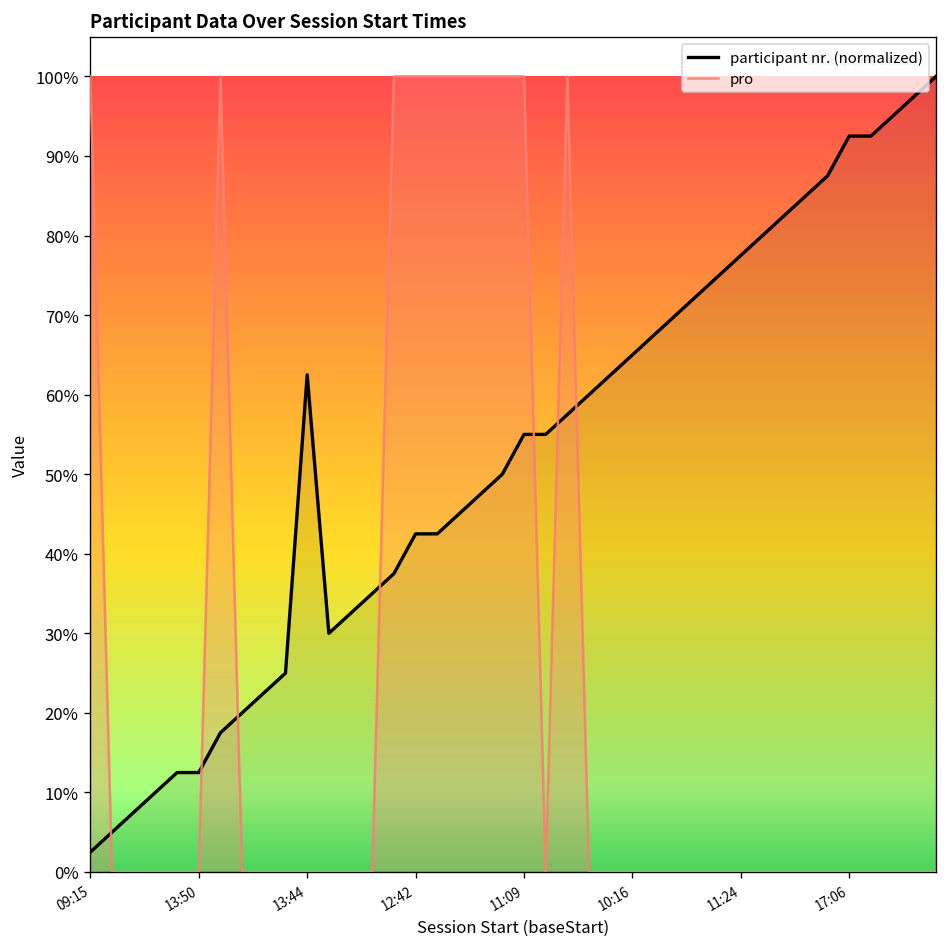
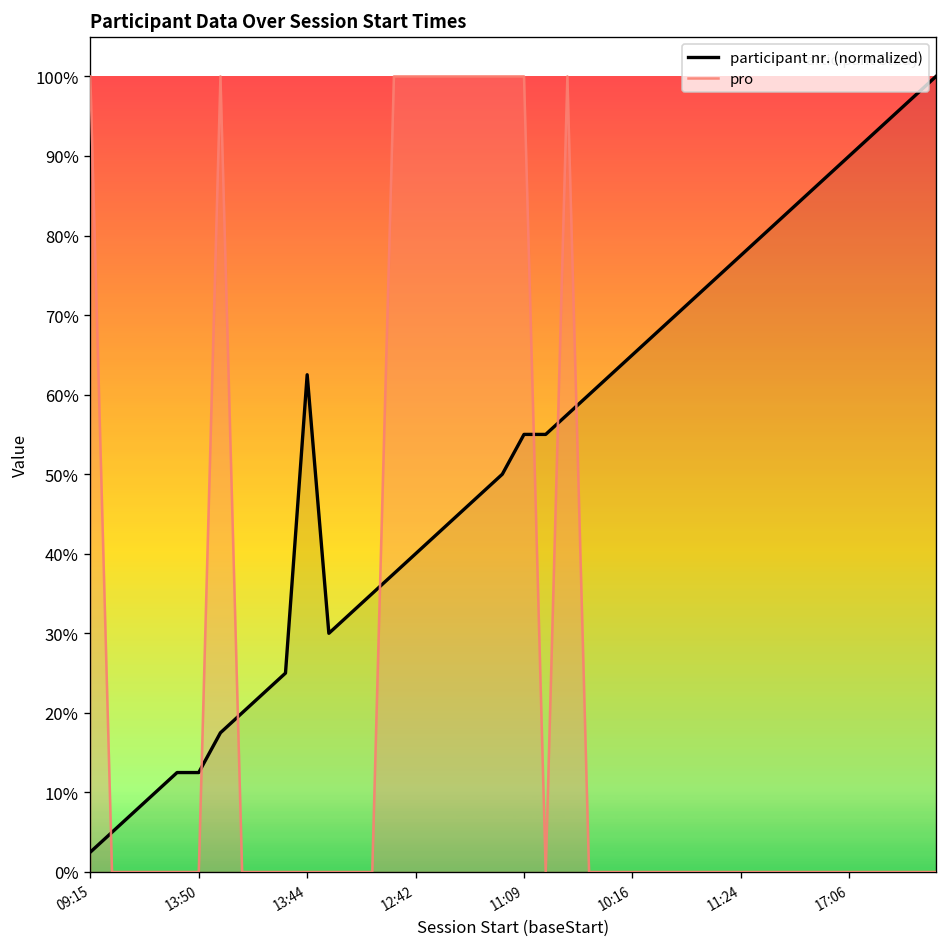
participant nr. (normalized), 12:42: 43% -> 40%
participant nr. (normalized), 17:06: 93% -> 90%
